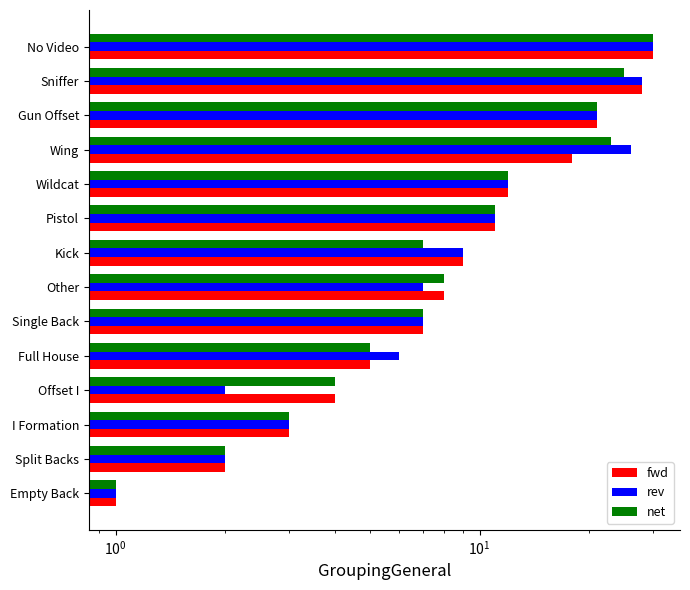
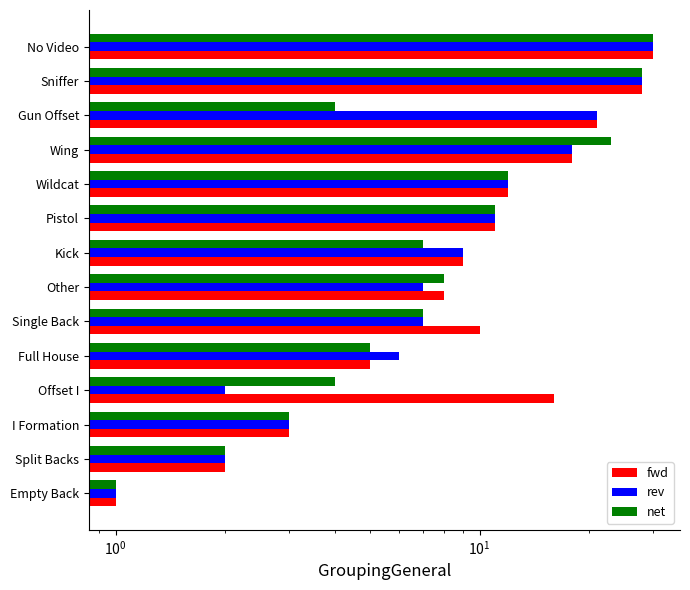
net, Sniffer: 25 -> 28
net, Gun Offset: 21 -> 4
rev, Wing: 26 -> 18
fwd, Single Back: 7 -> 10
fwd, Offset I: 4 -> 16
